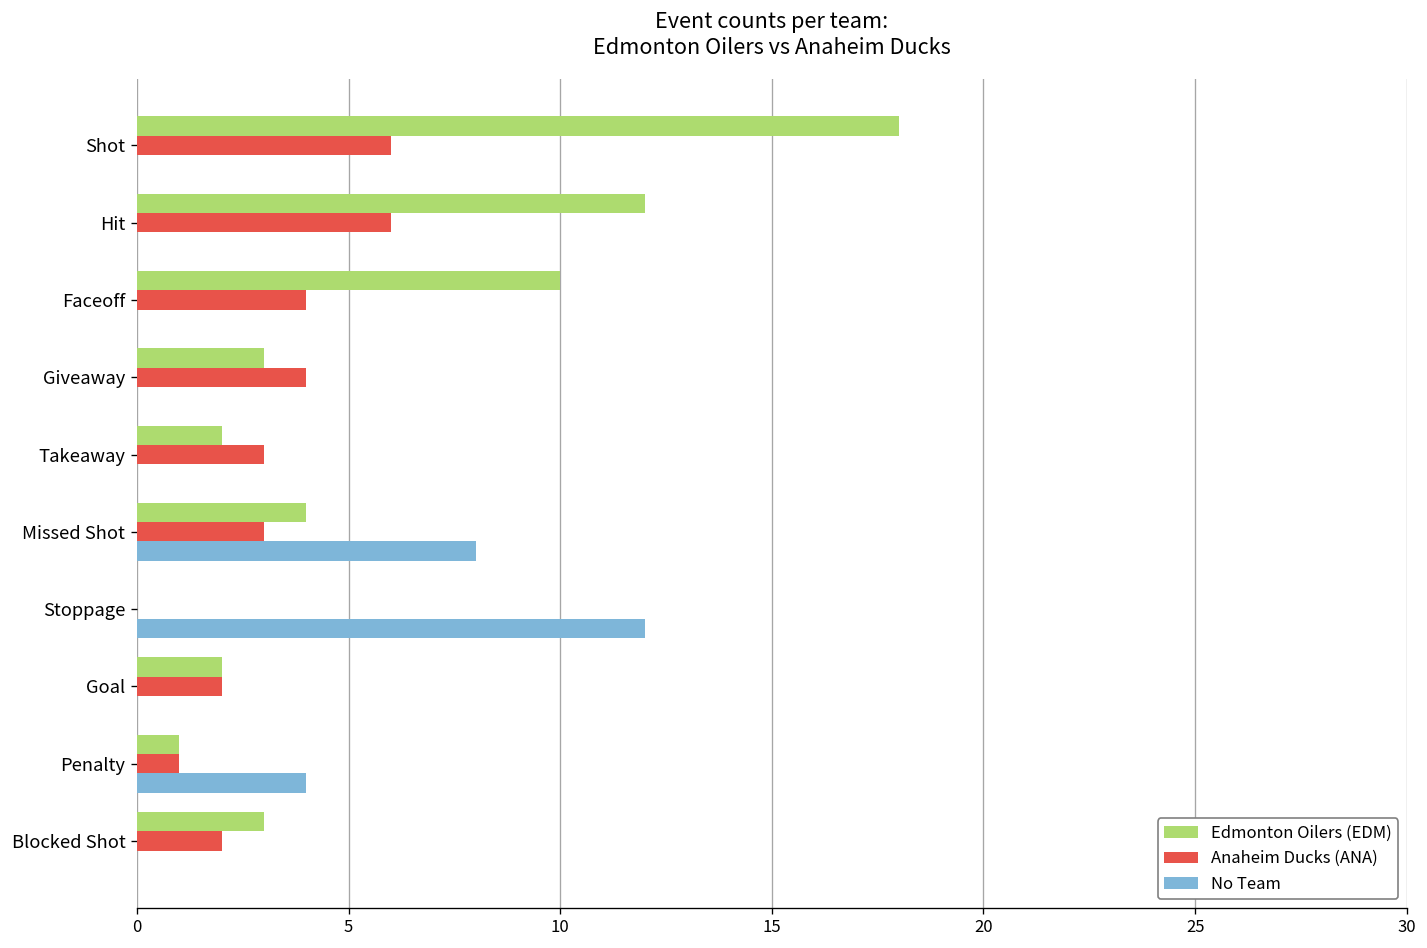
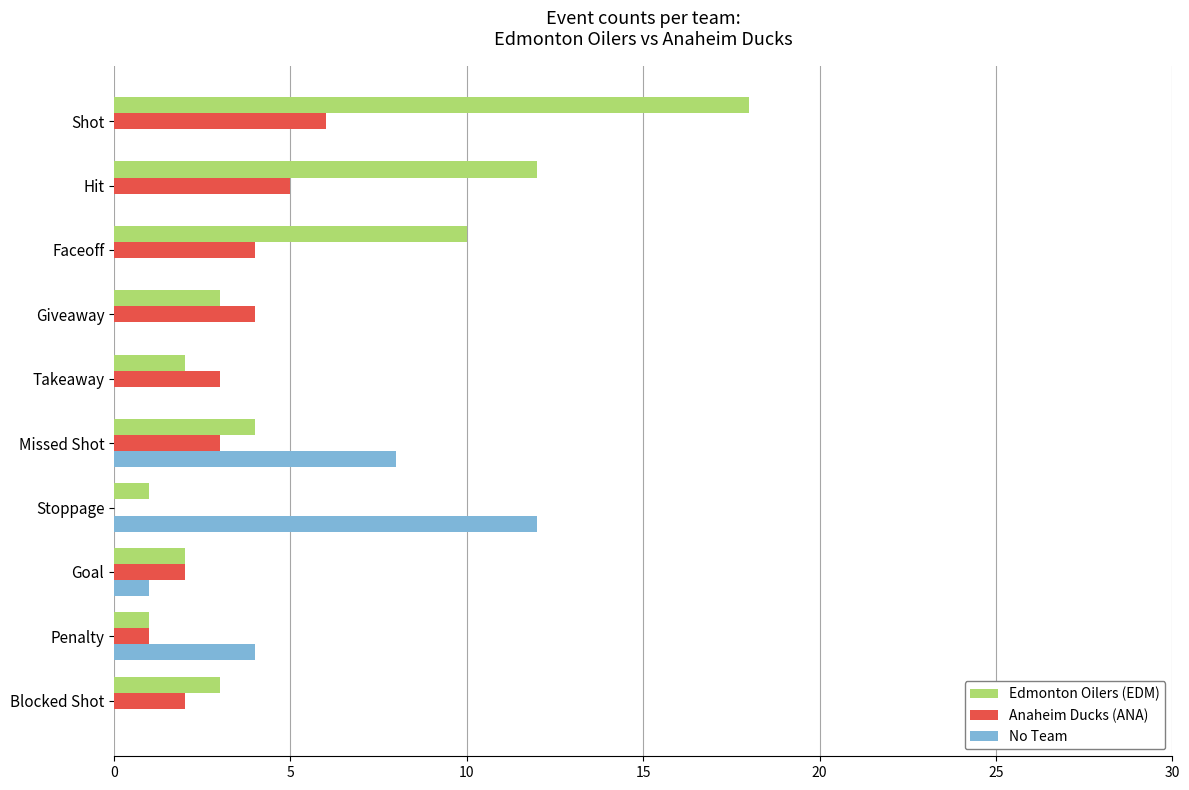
Anaheim Ducks (ANA), Hit: 6 -> 5
Edmonton Oilers (EDM), Stoppage: 0 -> 1
No Team, Goal: 0 -> 1
